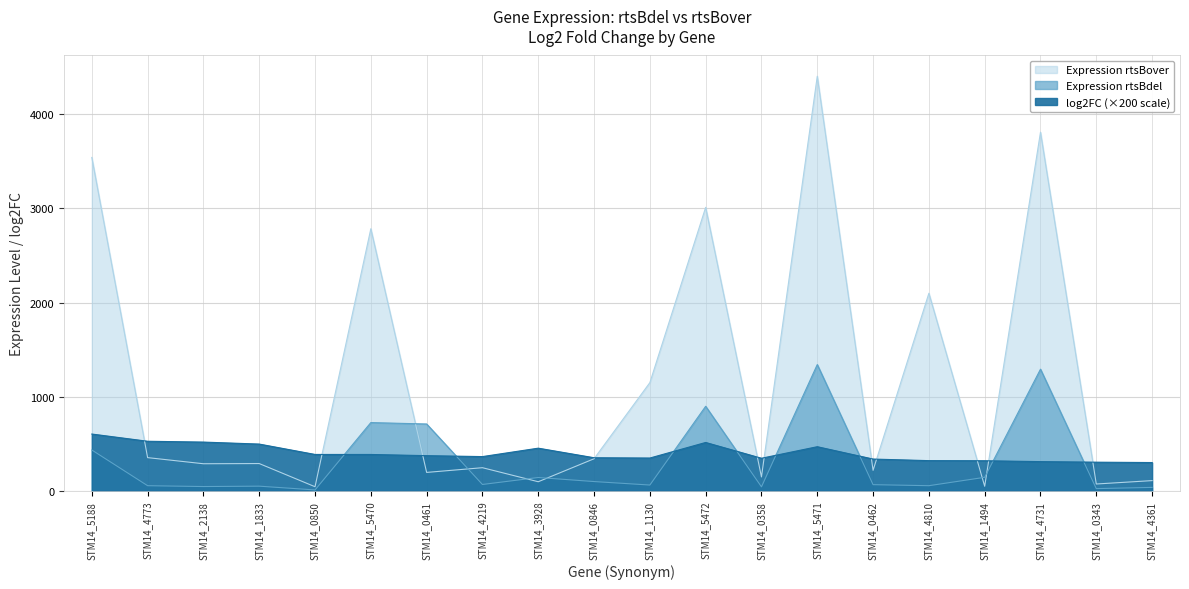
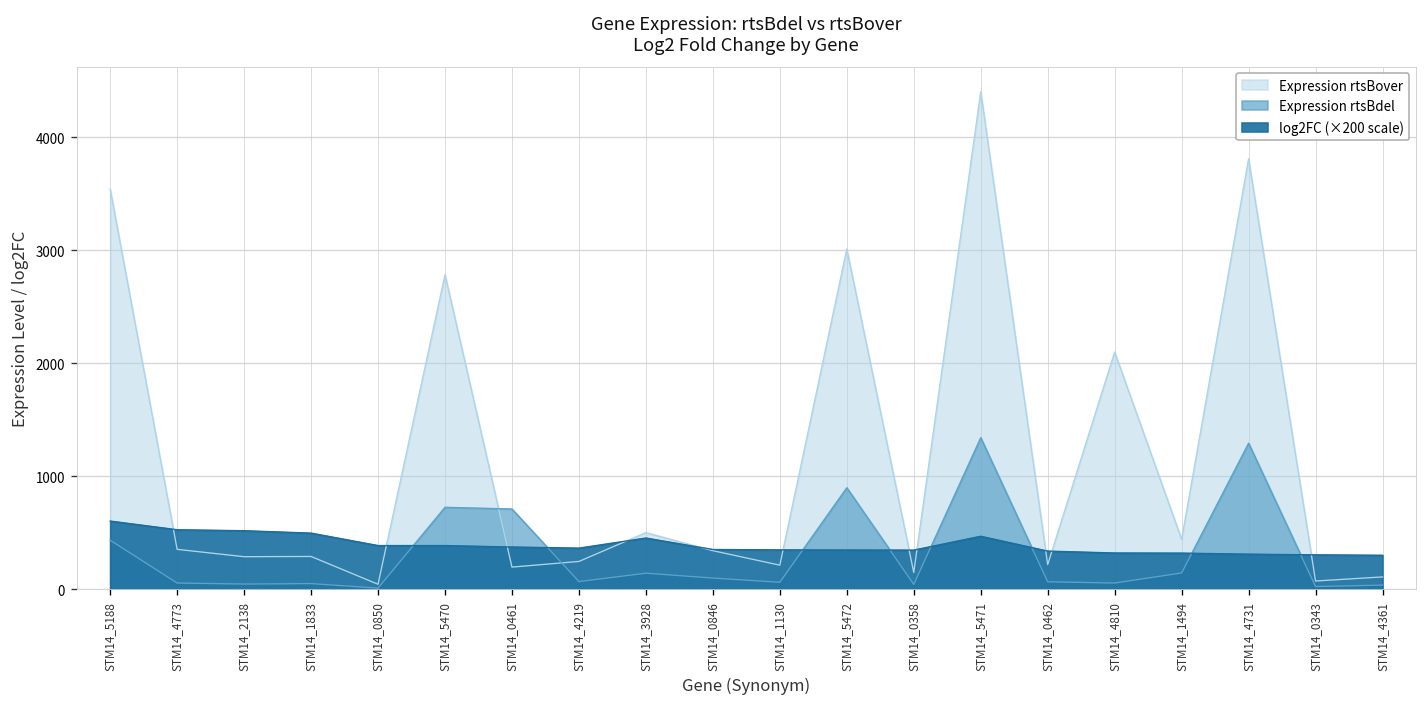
Expression rtsBover, STM14_3928: 100 -> 500
Expression rtsBover, STM14_1130: 1200 -> 200
log2FC (×200 scale), STM14_5472: 500 -> 300
Expression rtsBover, STM14_1494: 100 -> 400
